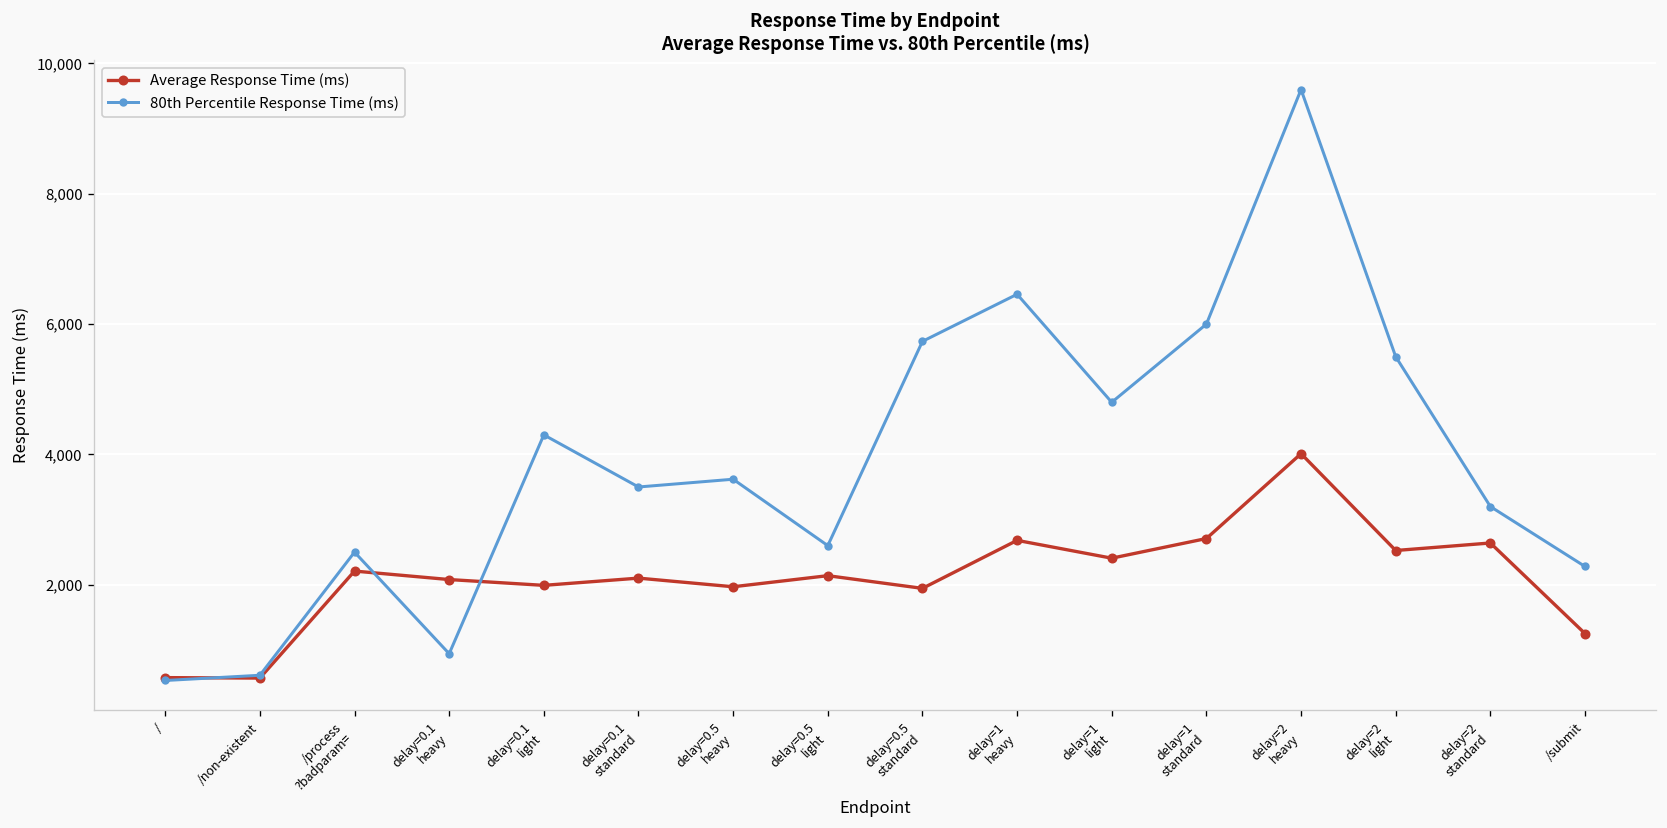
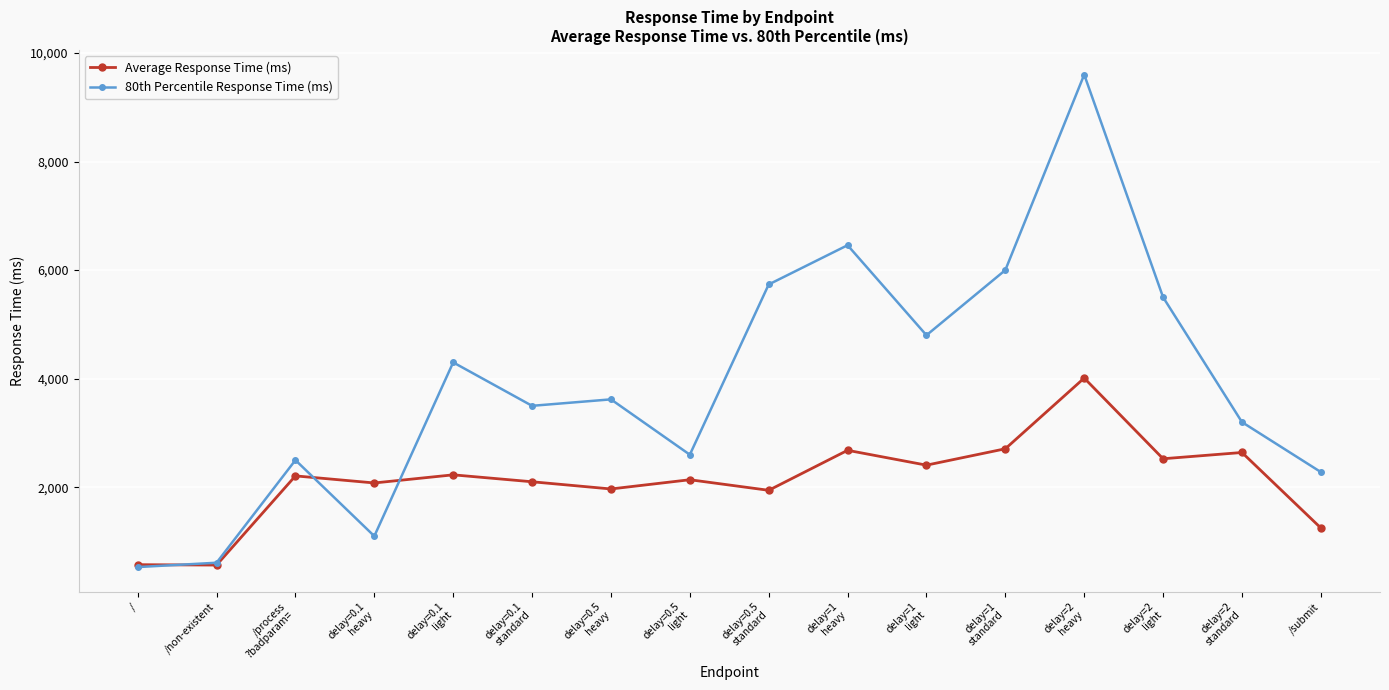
80th Percentile Response Time (ms), delay=0.1 heavy: 900 -> 1,100
Average Response Time (ms), delay=0.1 light: 2,000 -> 2,200
